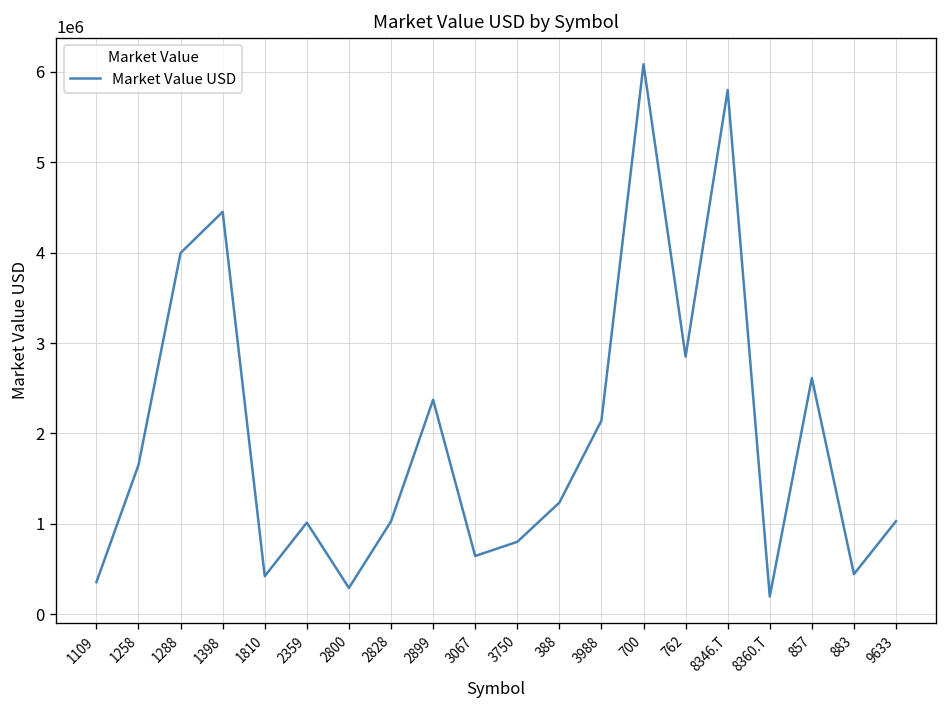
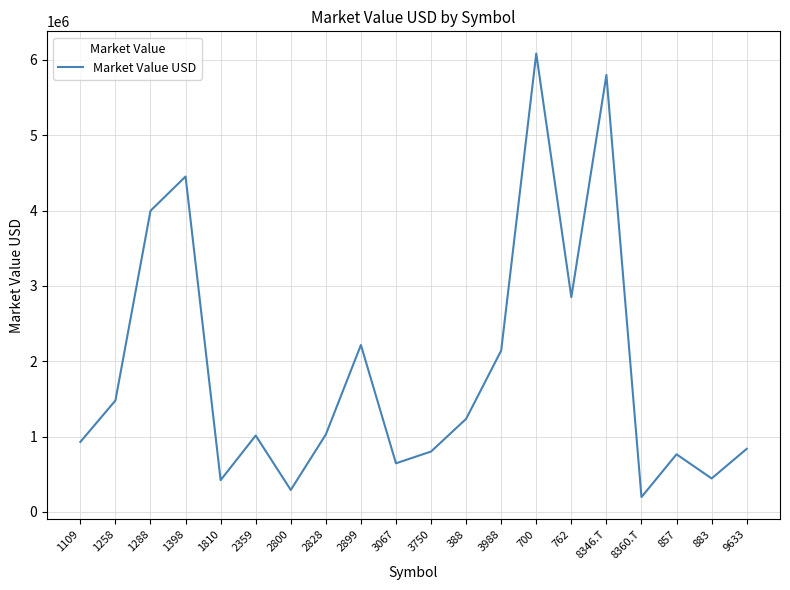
1109: 400000 -> 900000
1258: 1700000 -> 1500000
2899: 2400000 -> 2200000
857: 2600000 -> 800000
9633: 1000000 -> 800000
